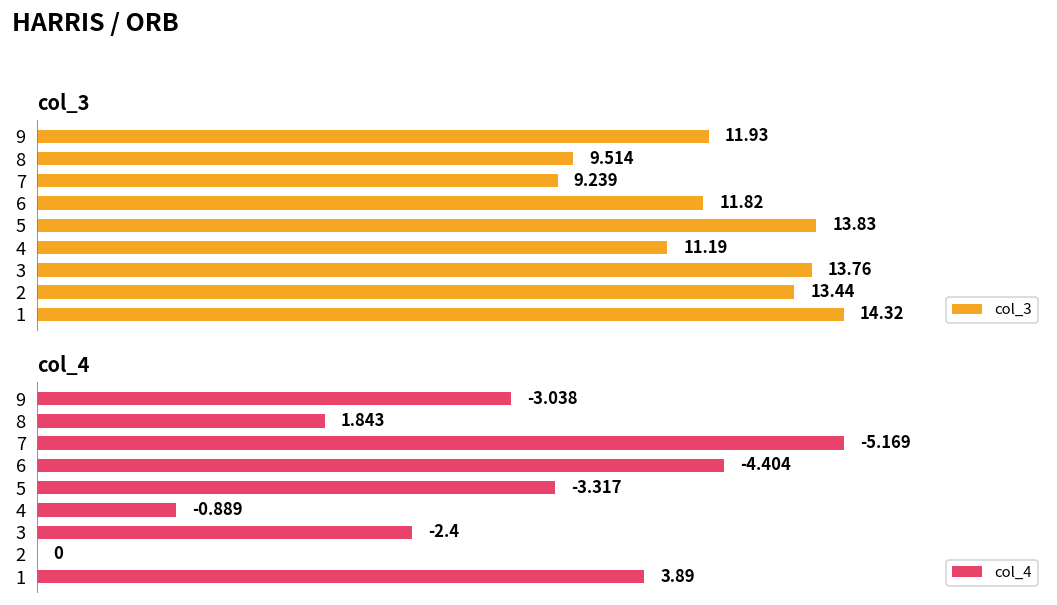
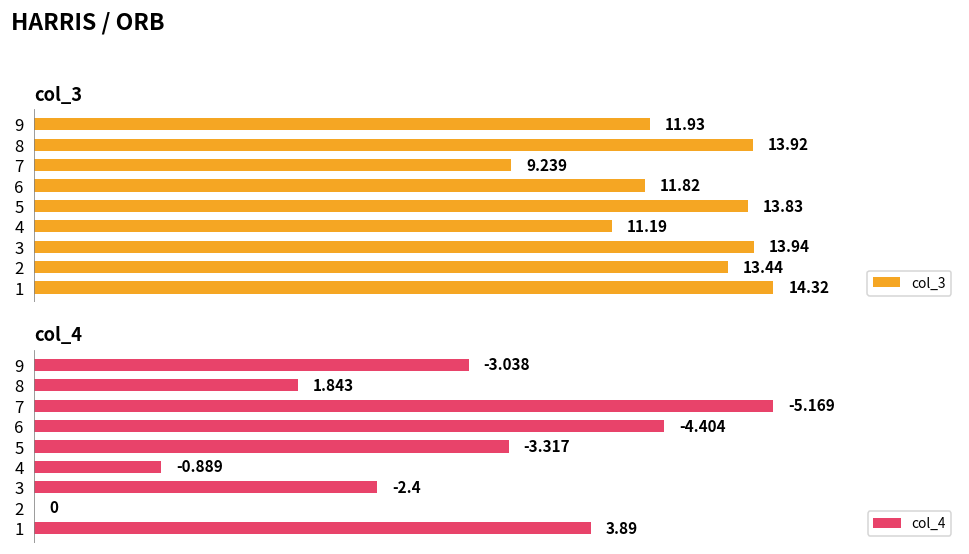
col_3, 8: 9.514 -> 13.92
col_3, 3: 13.76 -> 13.94
